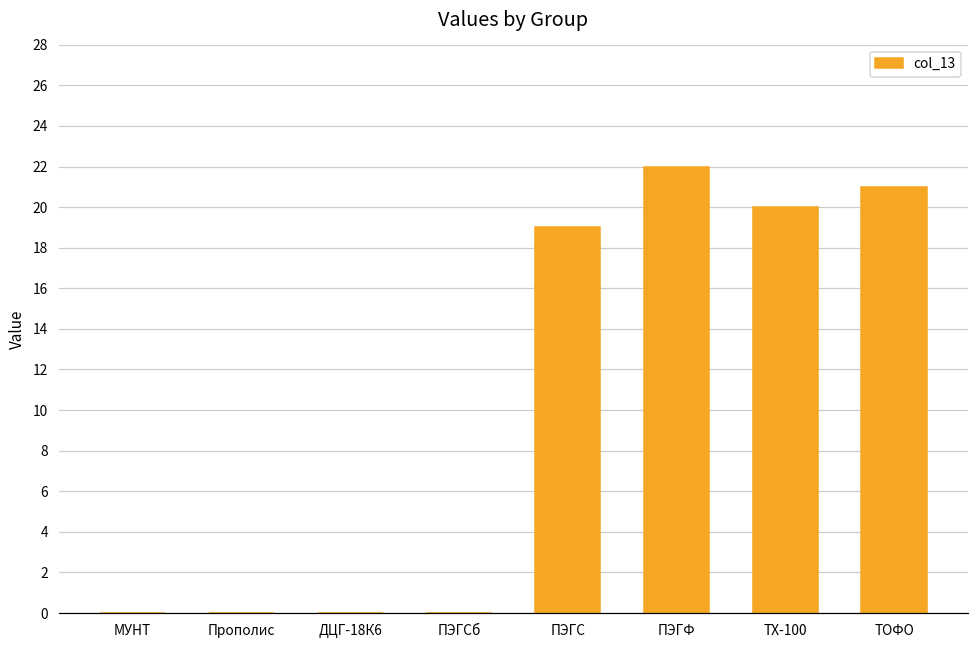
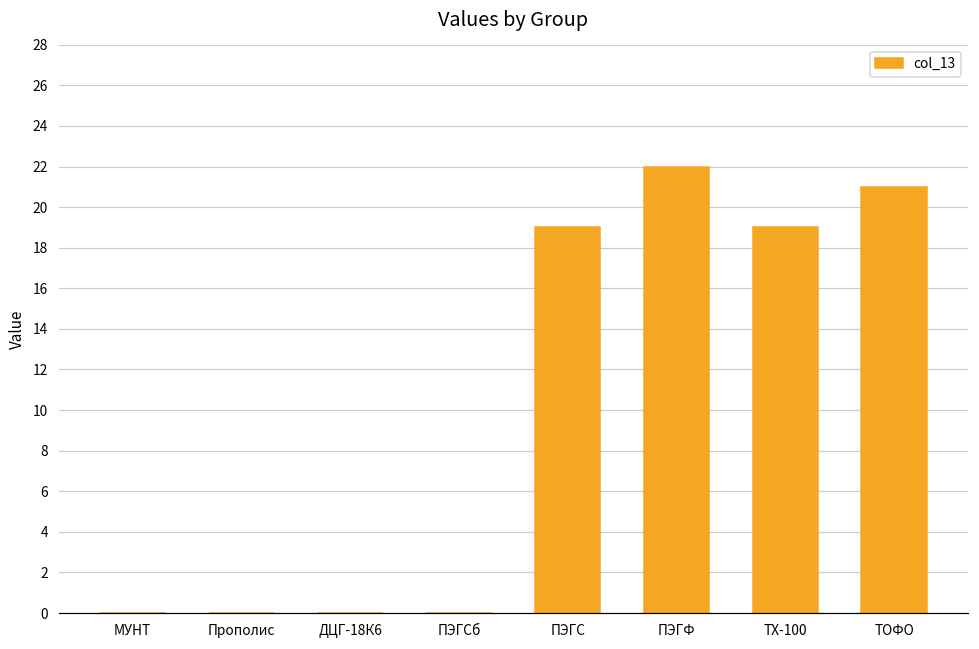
ТХ-100: 20 -> 19
